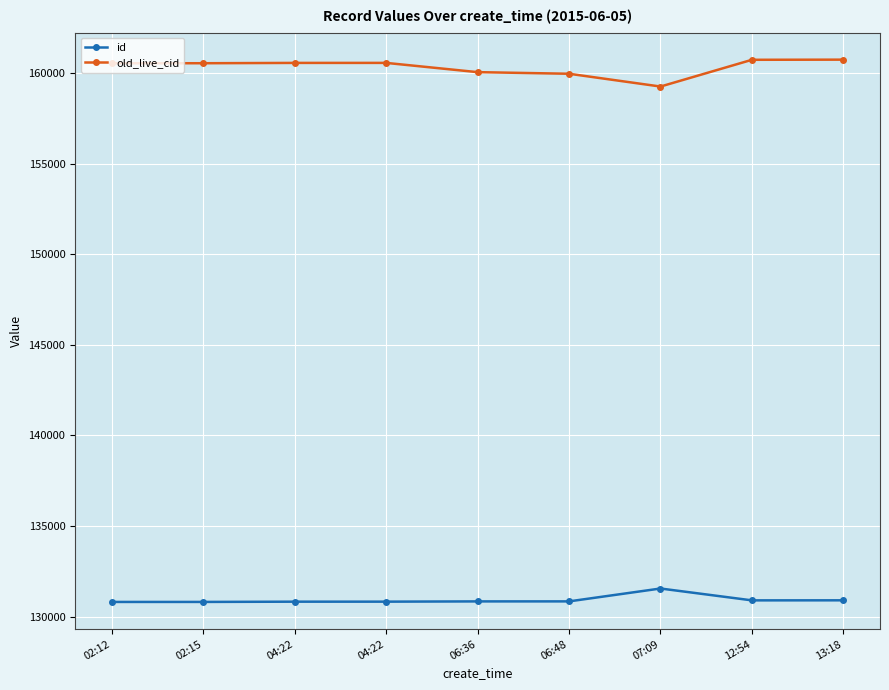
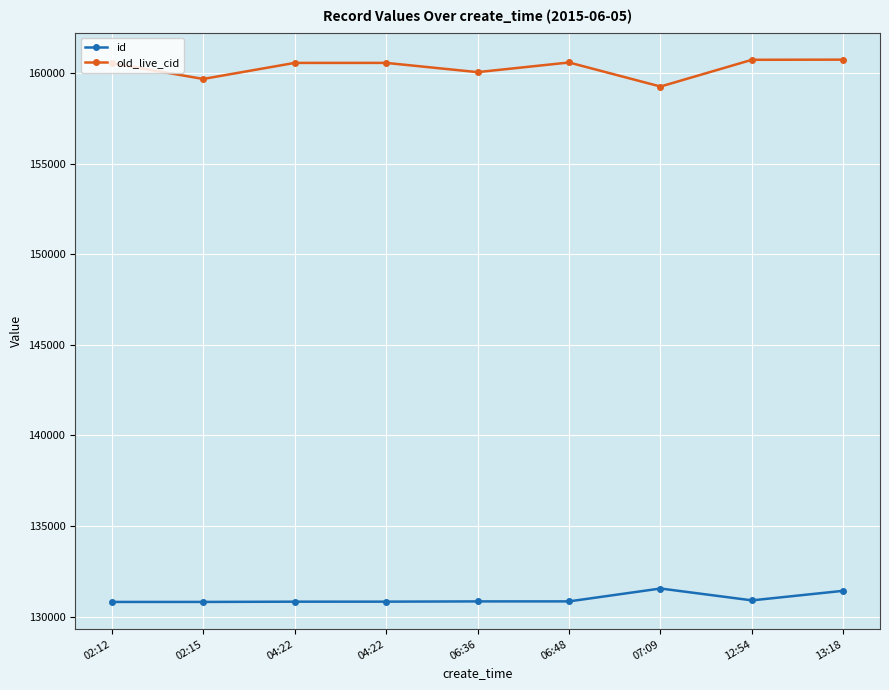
old_live_cid, 02:15: 160600 -> 159700
old_live_cid, 06:48: 160000 -> 160600
id, 13:18: 130900 -> 131400
